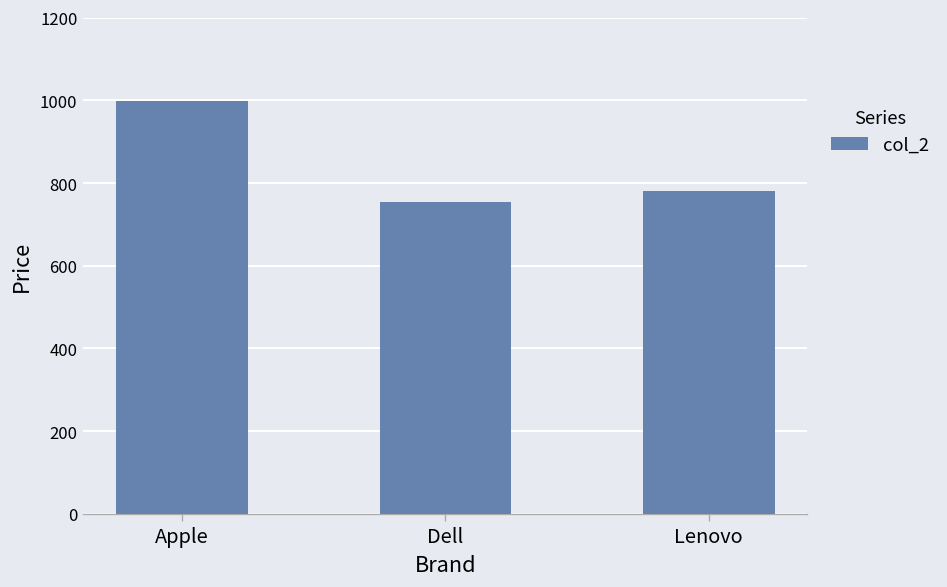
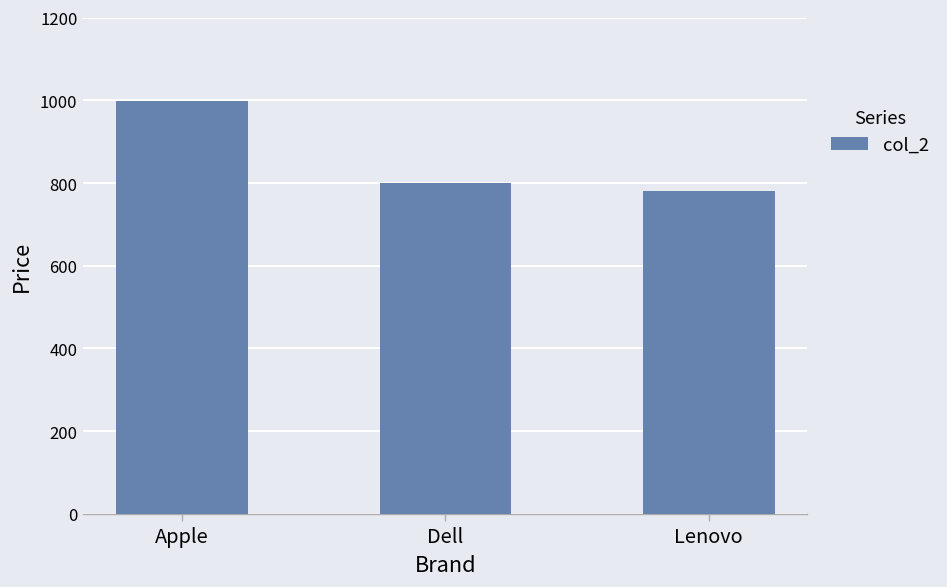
Dell: 750 -> 800
